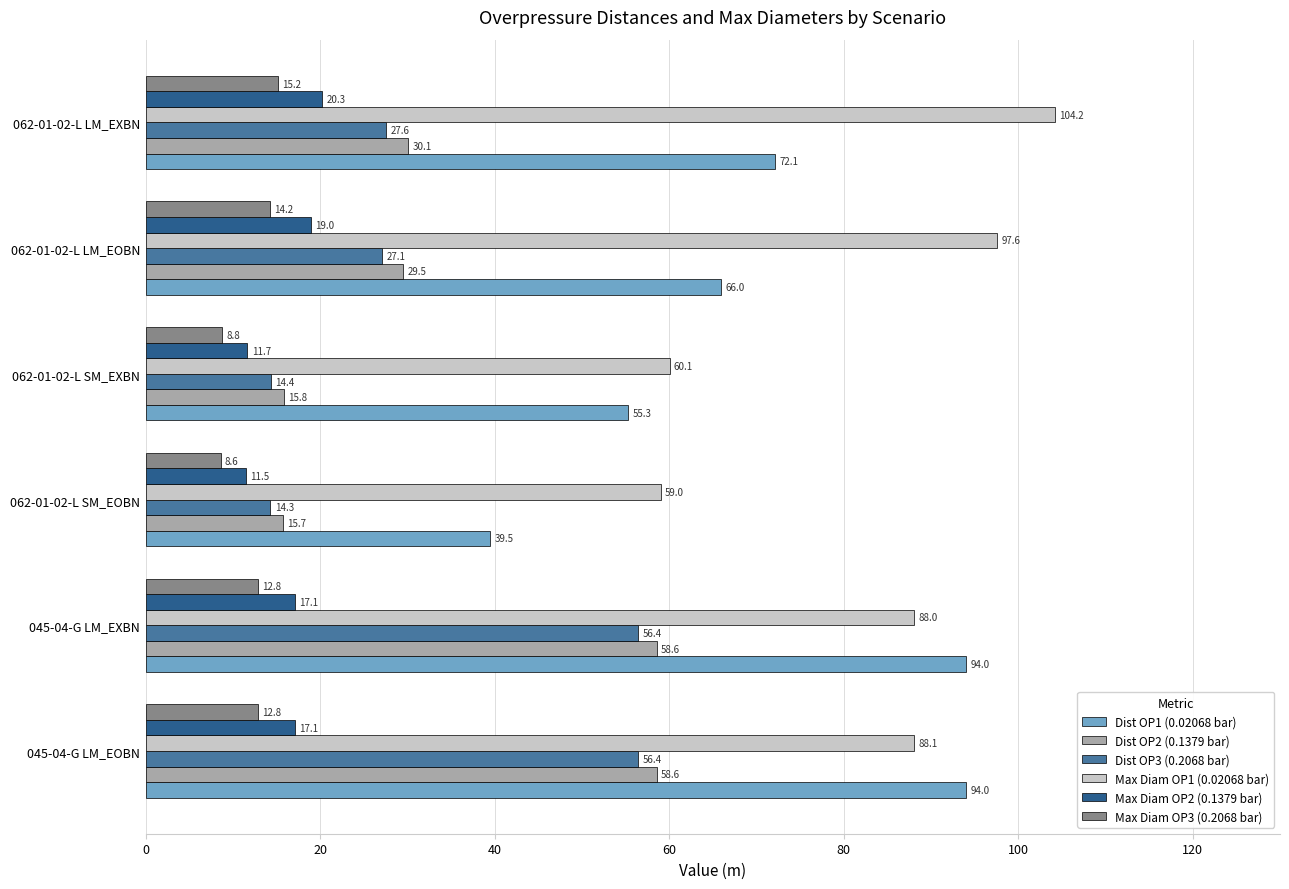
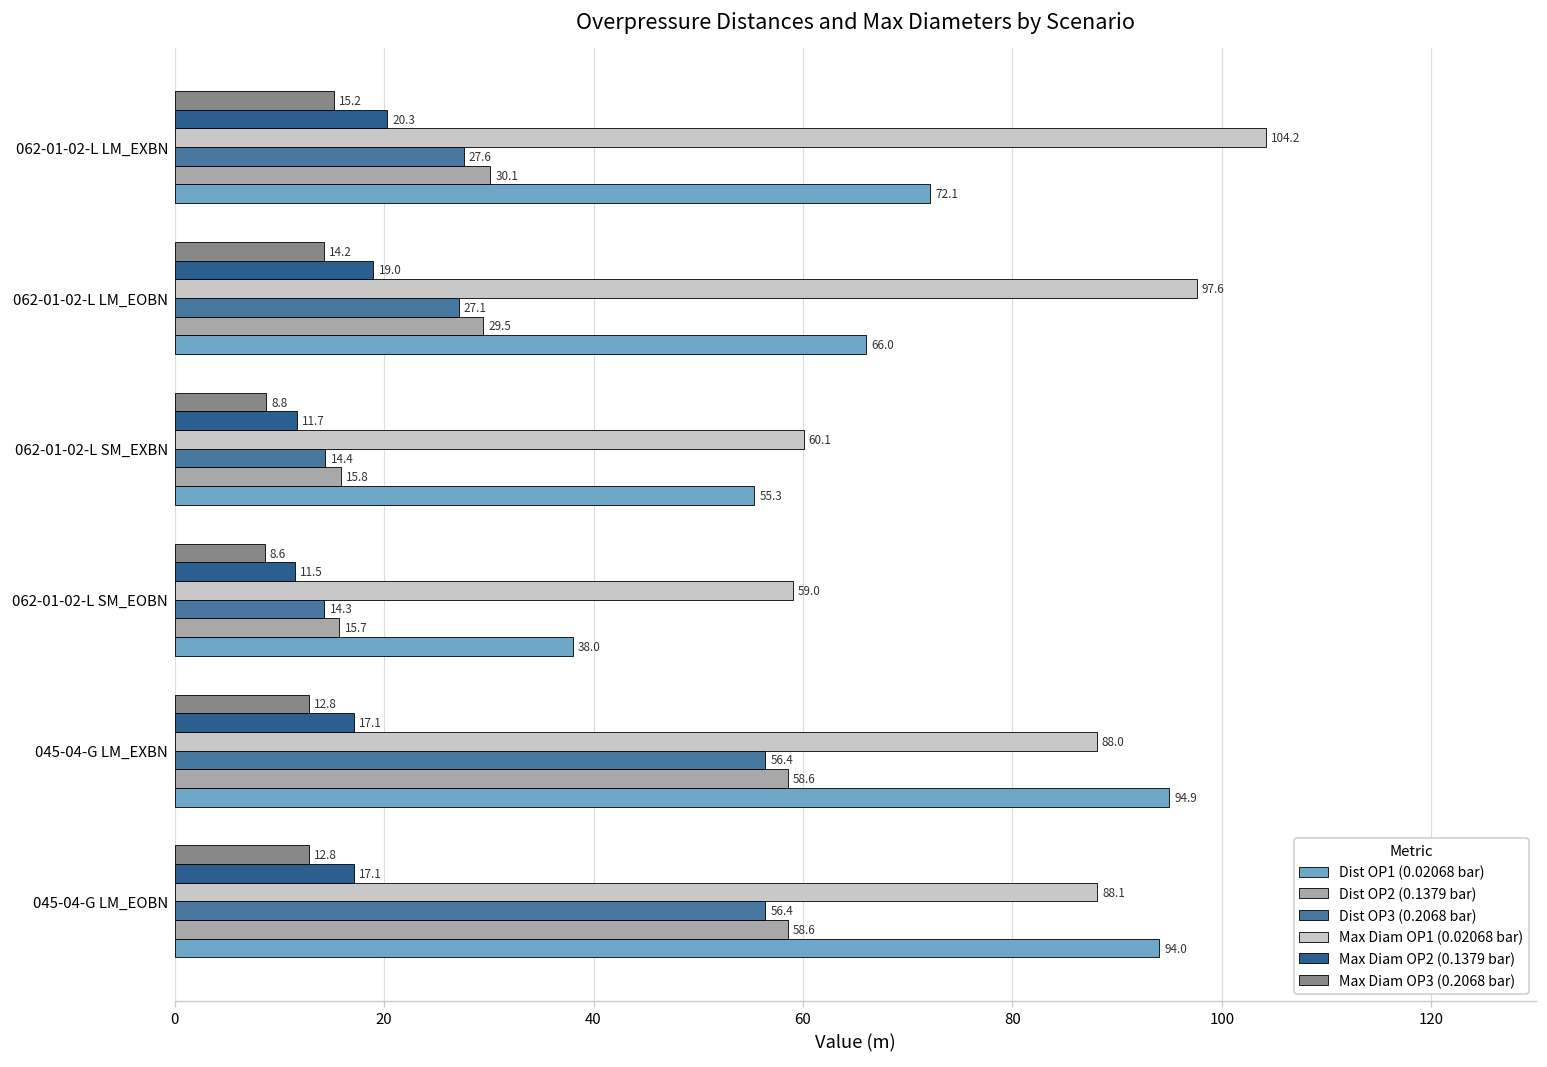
Dist OP1 (0.02068 bar), 062-01-02-L SM_EOBN: 39.5 -> 38.0
Dist OP1 (0.02068 bar), 045-04-G LM_EXBN: 94.0 -> 94.9
